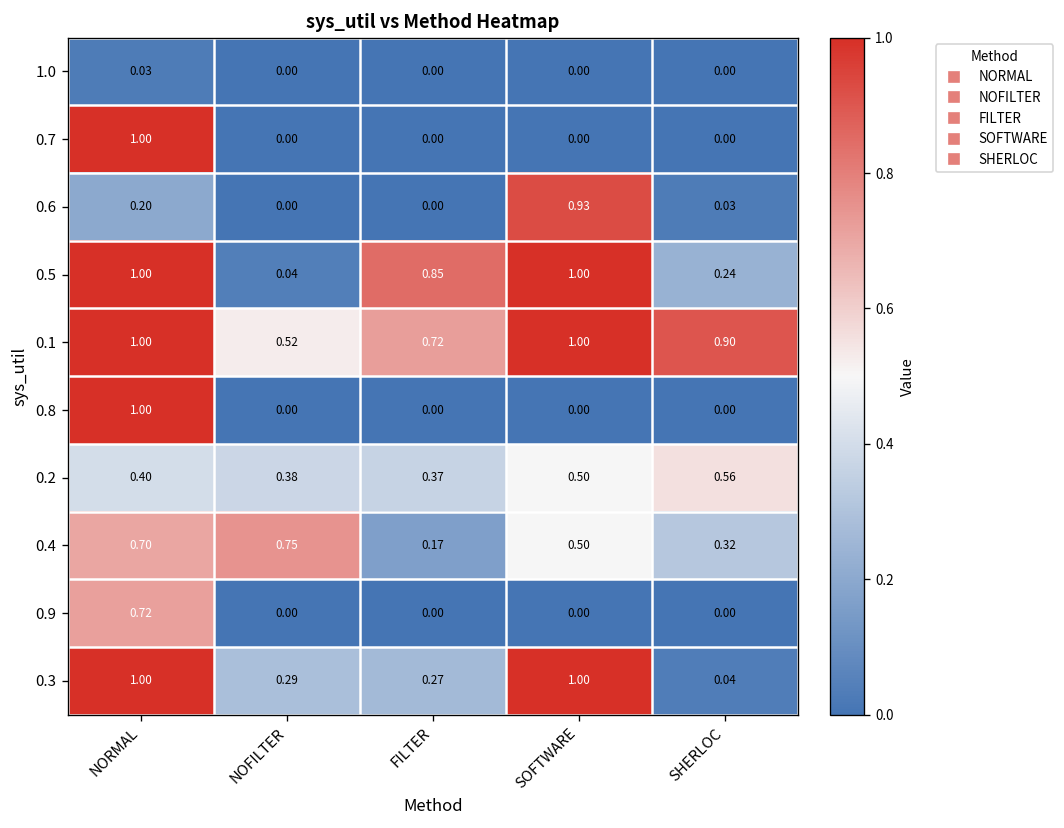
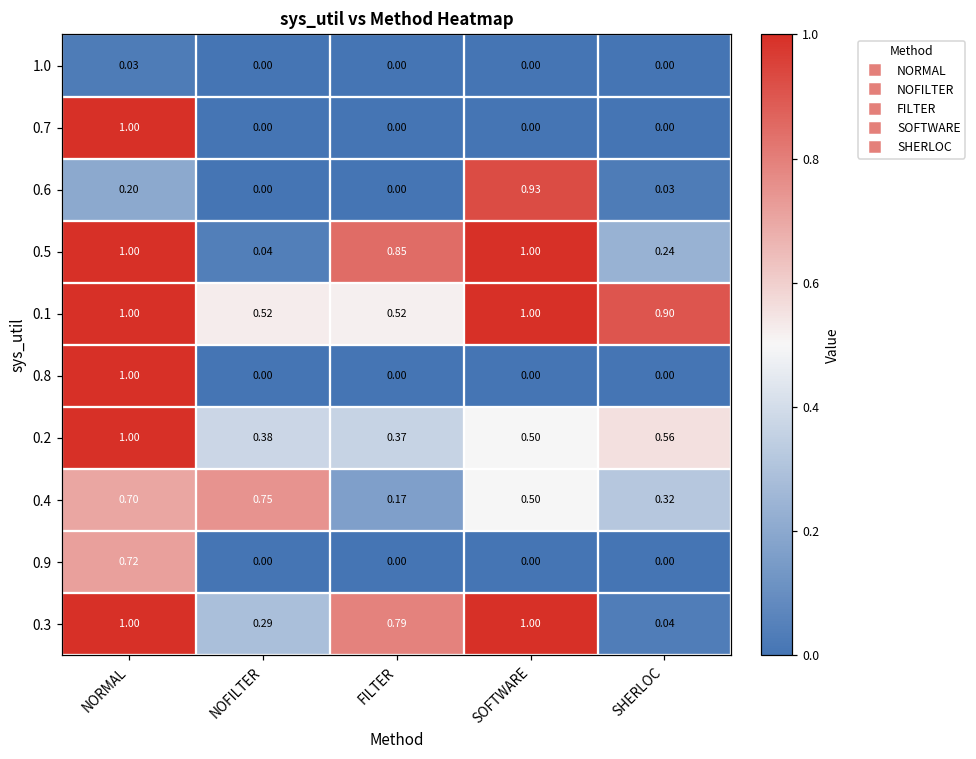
0.1, FILTER: 0.72 -> 0.52
0.2, NORMAL: 0.40 -> 1.00
0.3, FILTER: 0.27 -> 0.79
